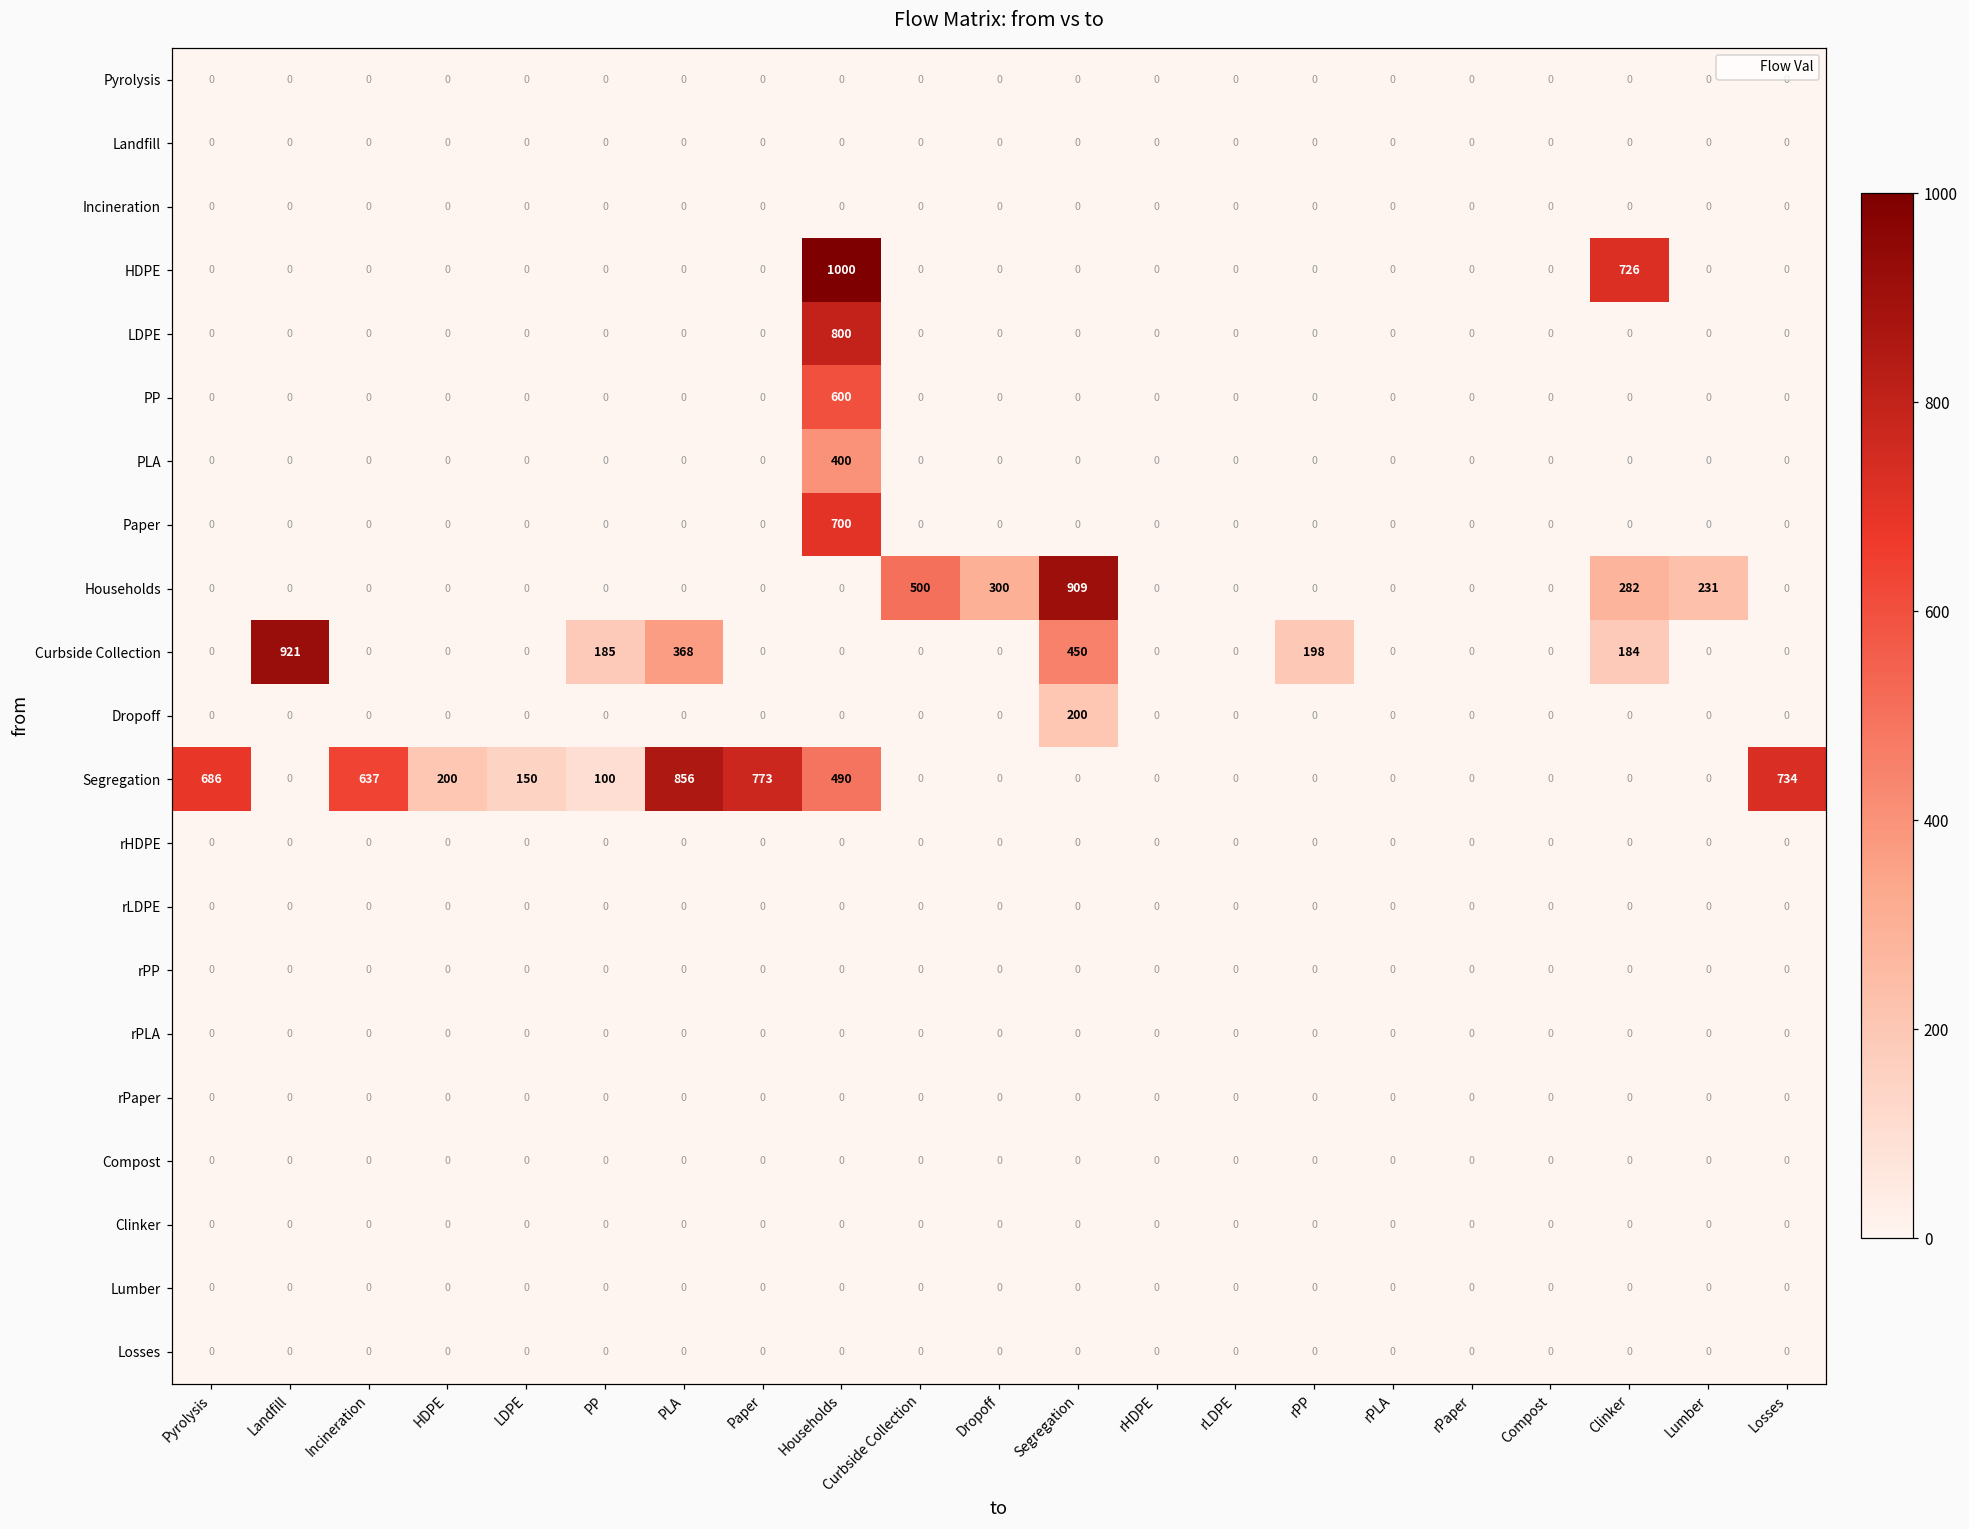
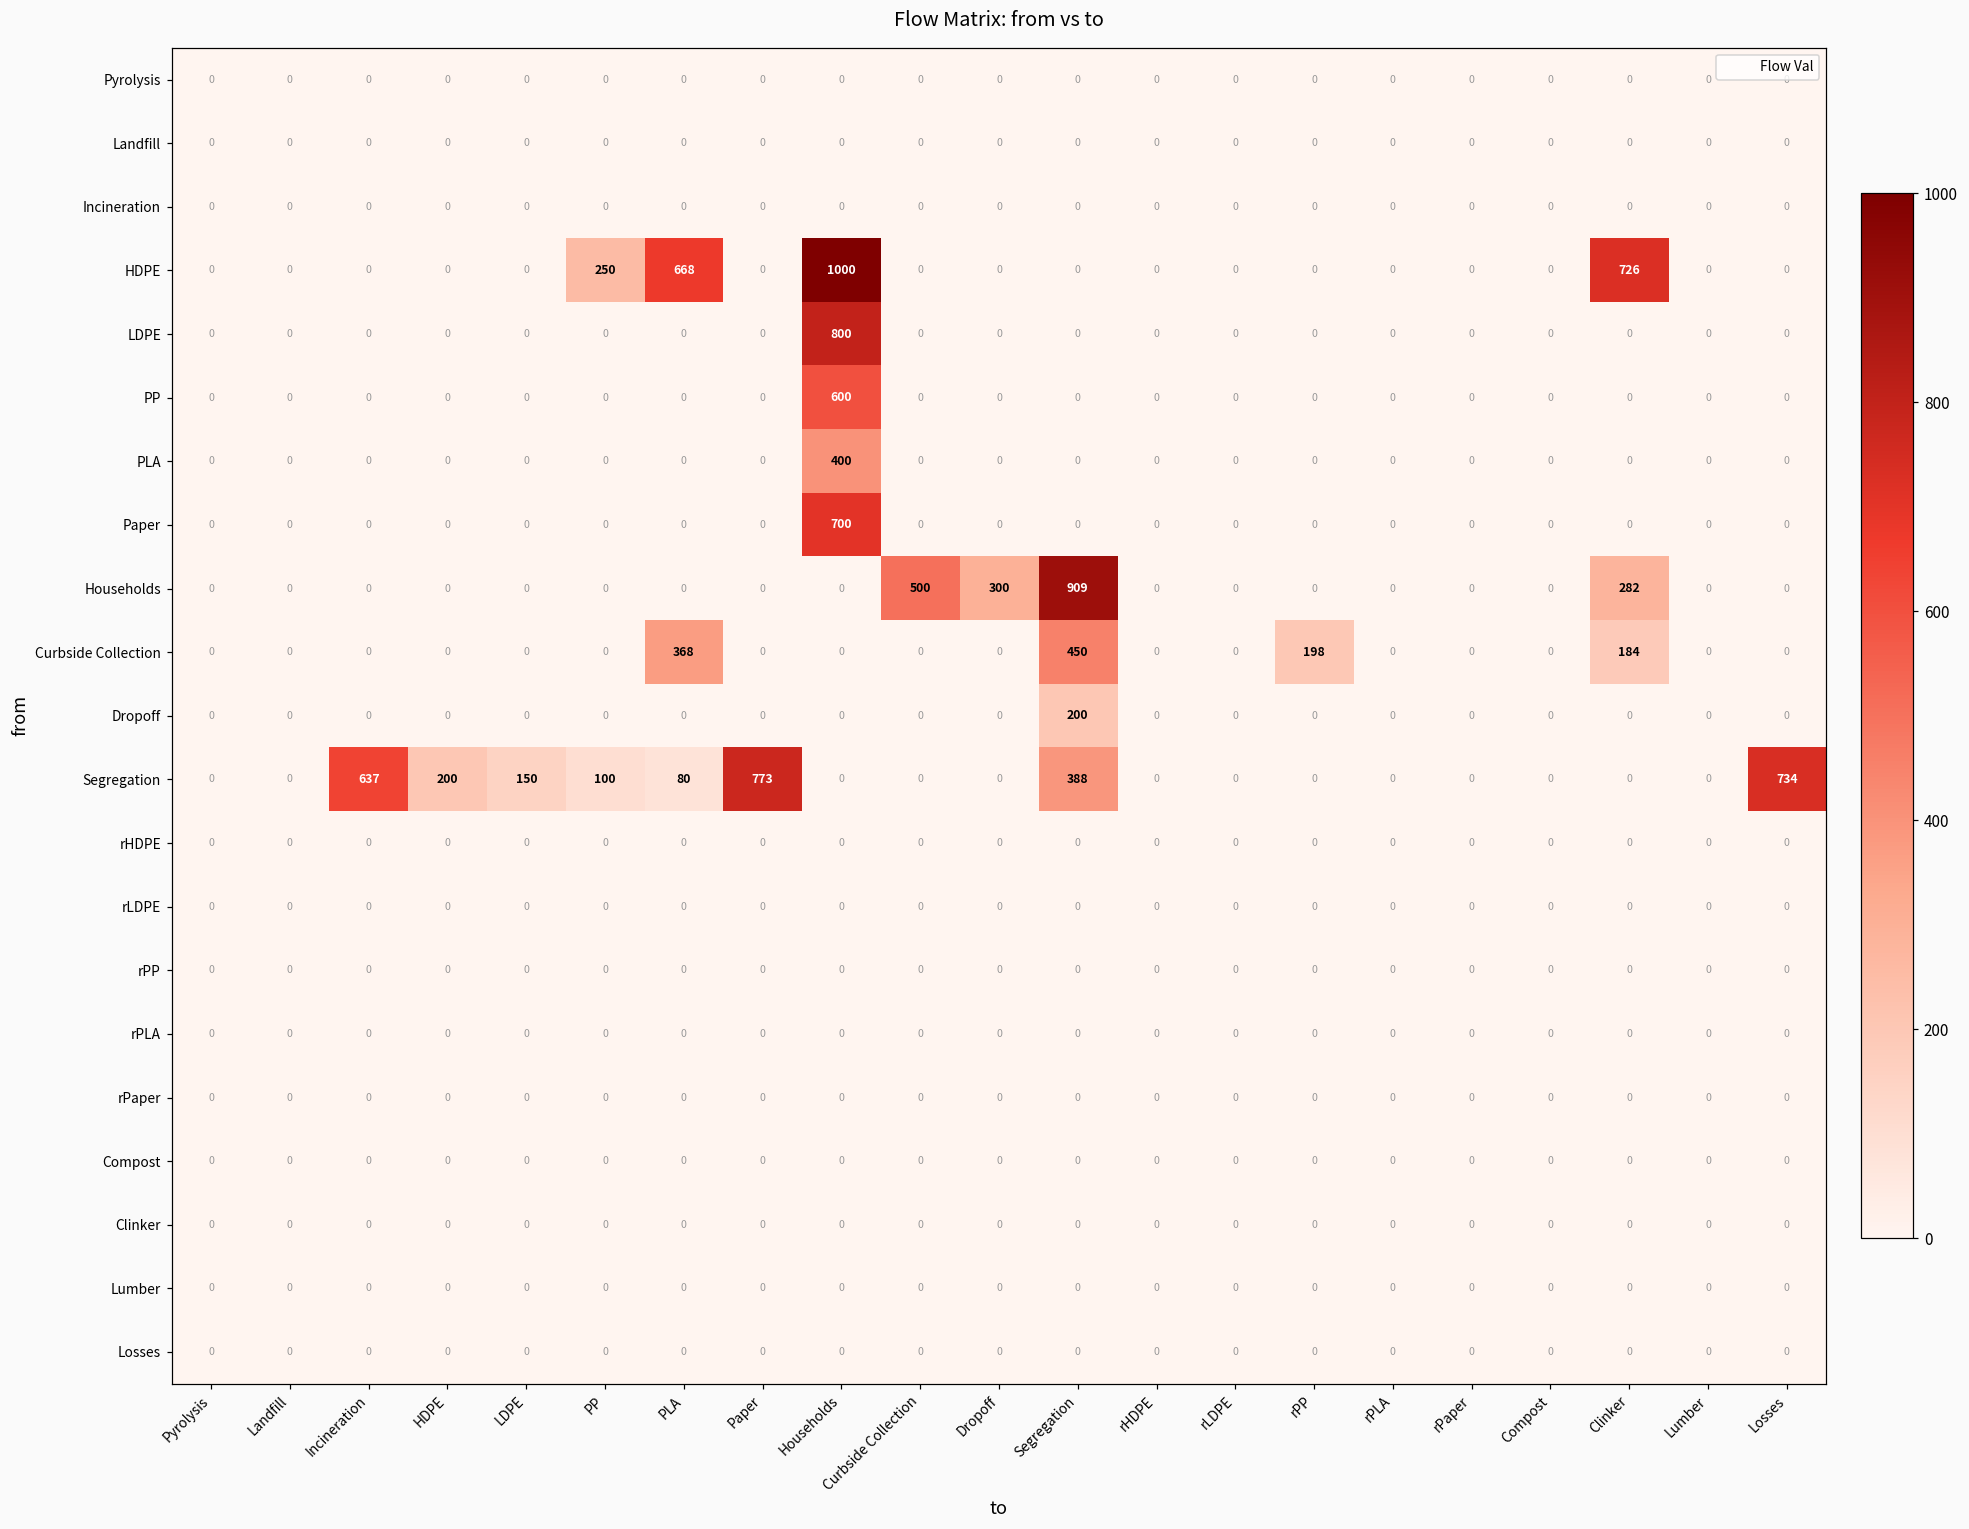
HDPE, PP: 0 -> 250
HDPE, PLA: 0 -> 668
Households, Lumber: 231 -> 0
Curbside Collection, Landfill: 921 -> 0
Curbside Collection, PP: 185 -> 0
Segregation, Pyrolysis: 686 -> 0
Segregation, PLA: 856 -> 80
Segregation, Households: 490 -> 0
Segregation, Segregation: 0 -> 388
